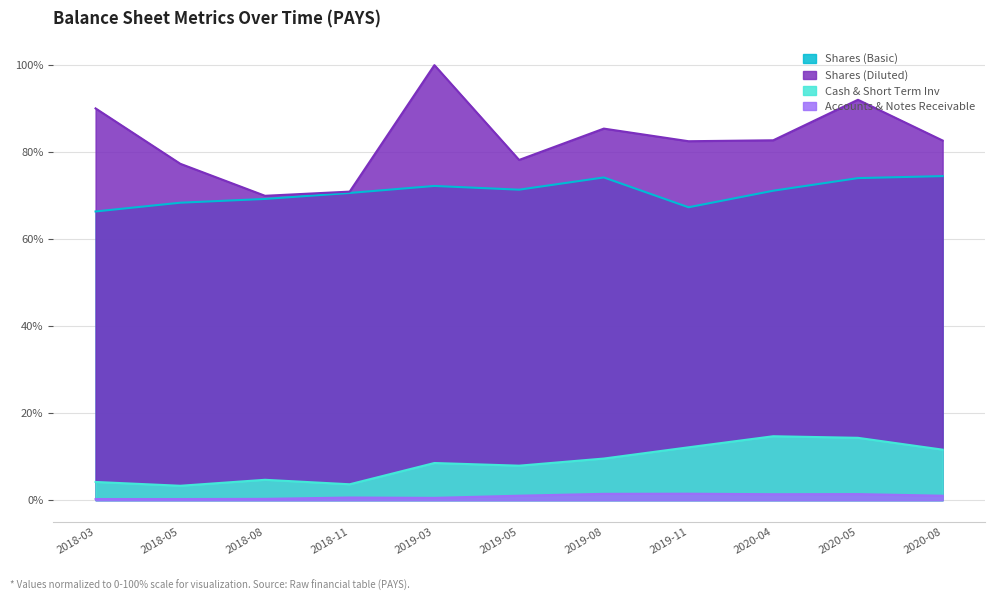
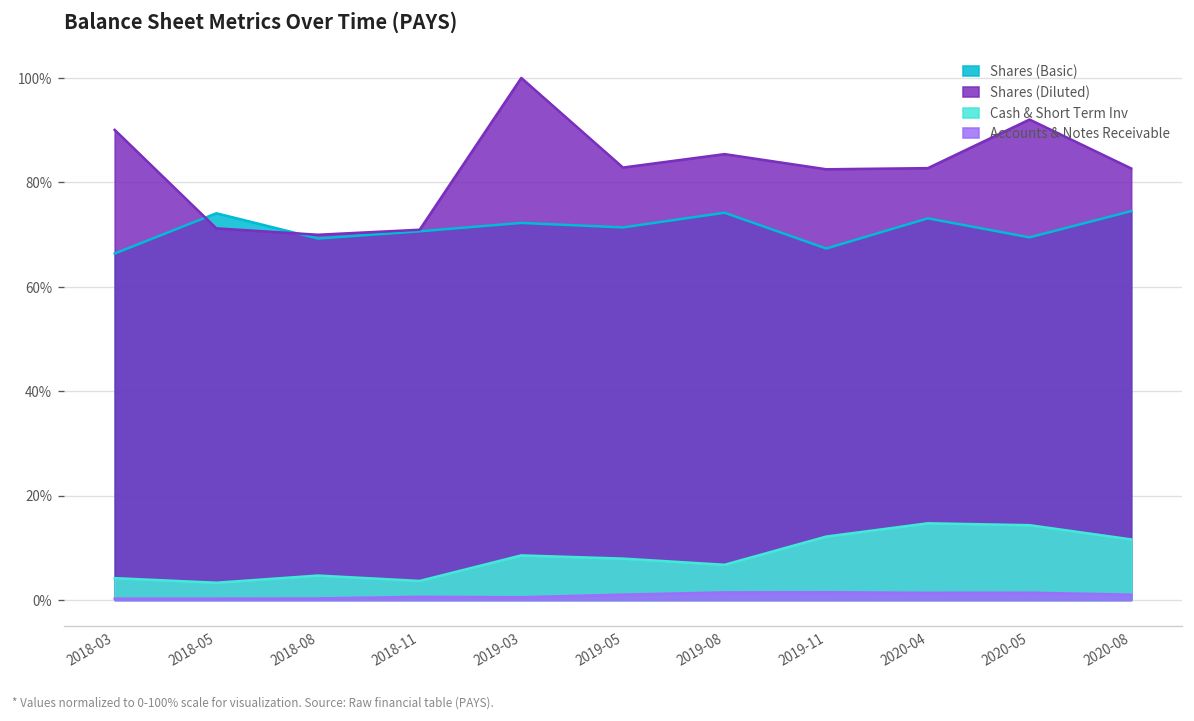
Shares (Basic), 2018-05: 68% -> 74%
Shares (Diluted), 2018-05: 77% -> 71%
Shares (Diluted), 2019-05: 78% -> 83%
Cash & Short Term Inv, 2019-08: 10% -> 7%
Shares (Basic), 2020-04: 71% -> 73%
Shares (Basic), 2020-05: 74% -> 69%
